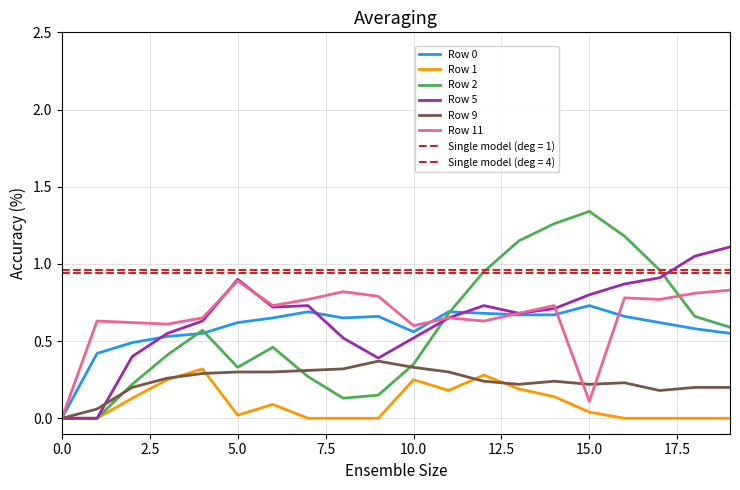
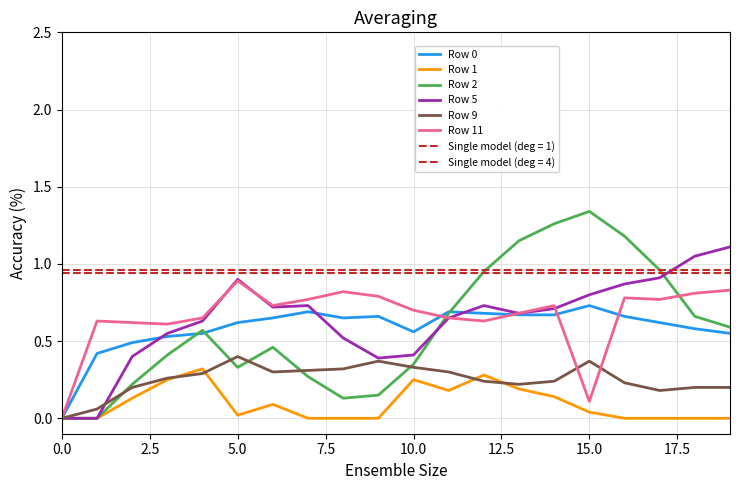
Row 9, 5.0: 0.3 -> 0.4
Row 5, 10.0: 0.52 -> 0.41
Row 11, 10.0: 0.6 -> 0.7
Row 9, 15.0: 0.22 -> 0.37
